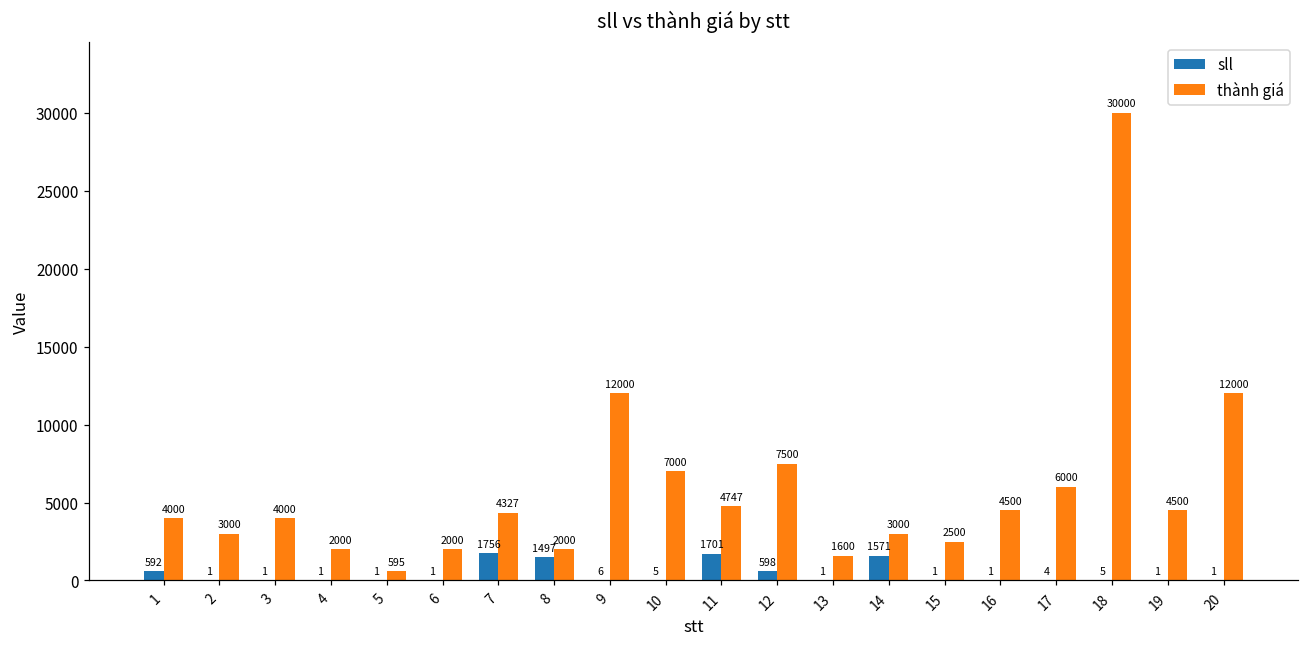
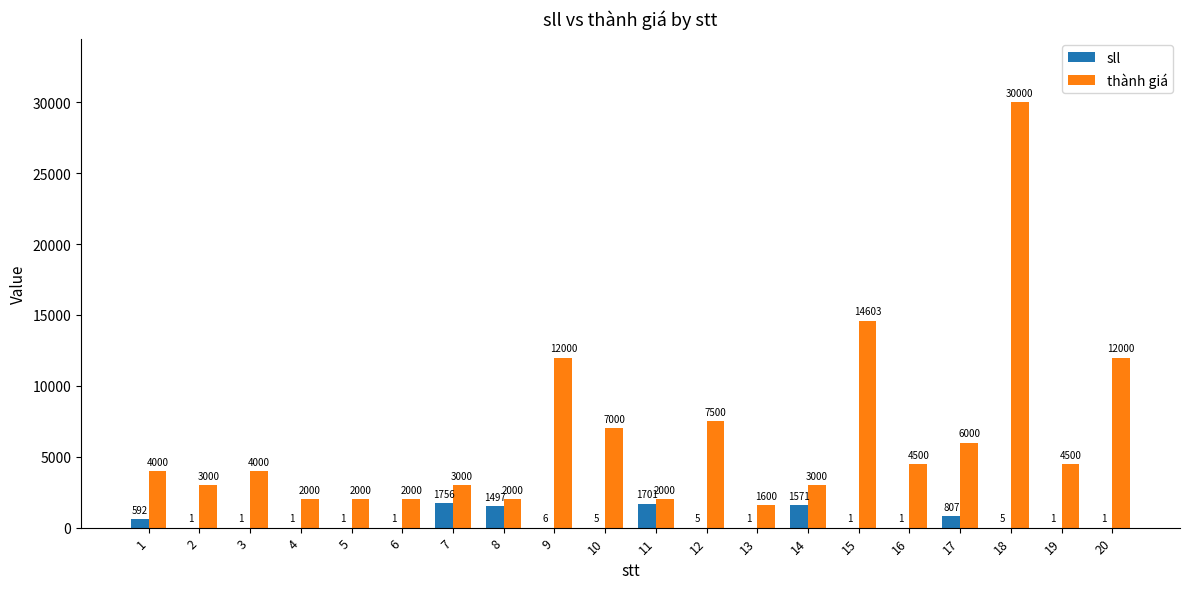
thành giá, 5: 595 -> 2000
thành giá, 7: 4327 -> 3000
thành giá, 11: 4747 -> 2000
sll, 12: 598 -> 5
thành giá, 15: 2500 -> 14603
sll, 17: 4 -> 807
